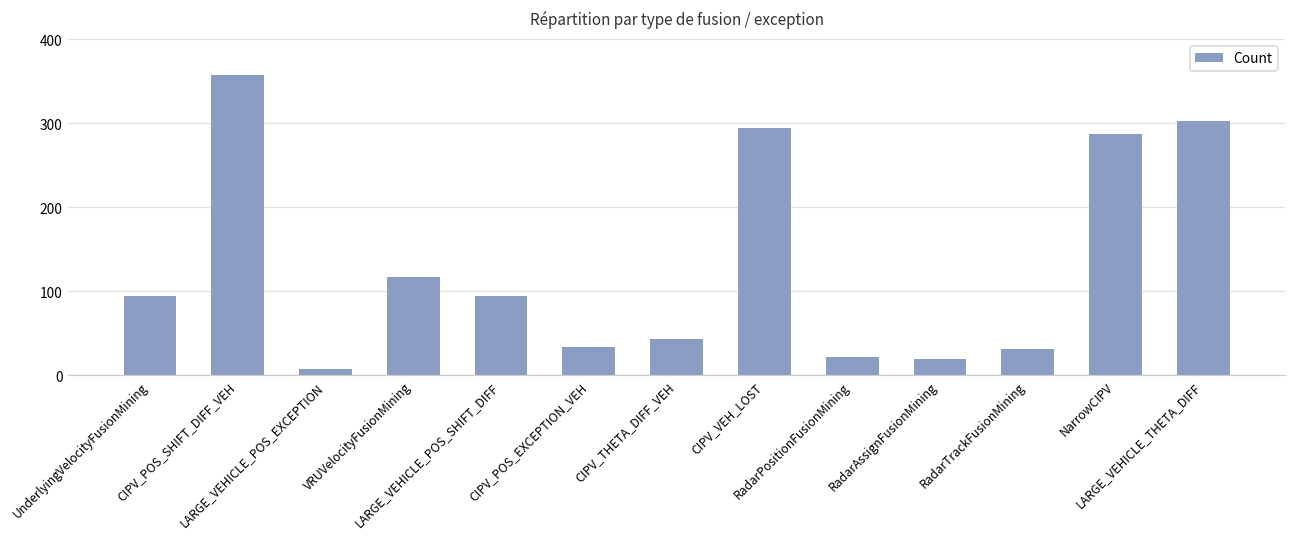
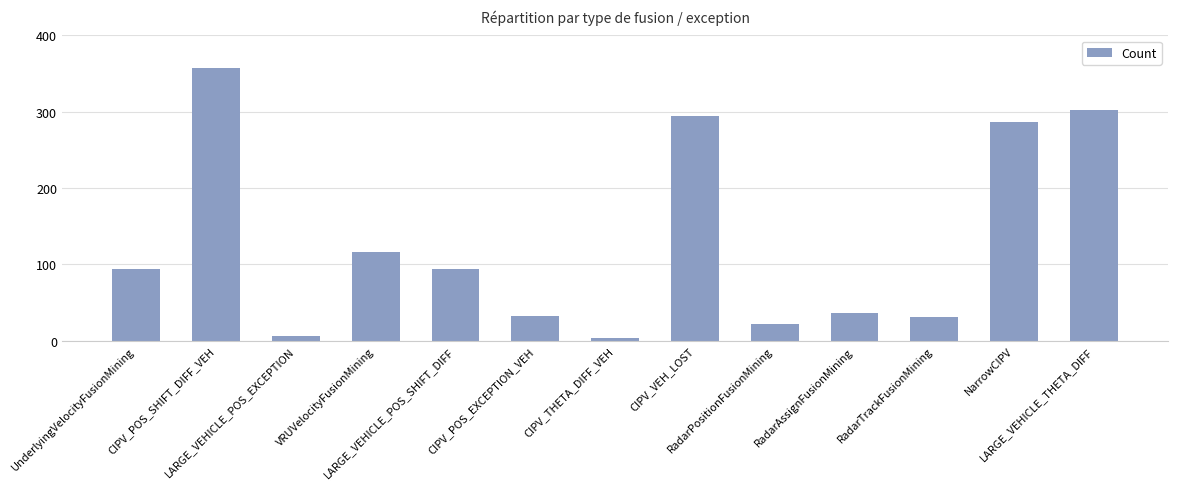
CIPV_THETA_DIFF_VEH: 40 -> 0
RadarAssignFusionMining: 20 -> 40
